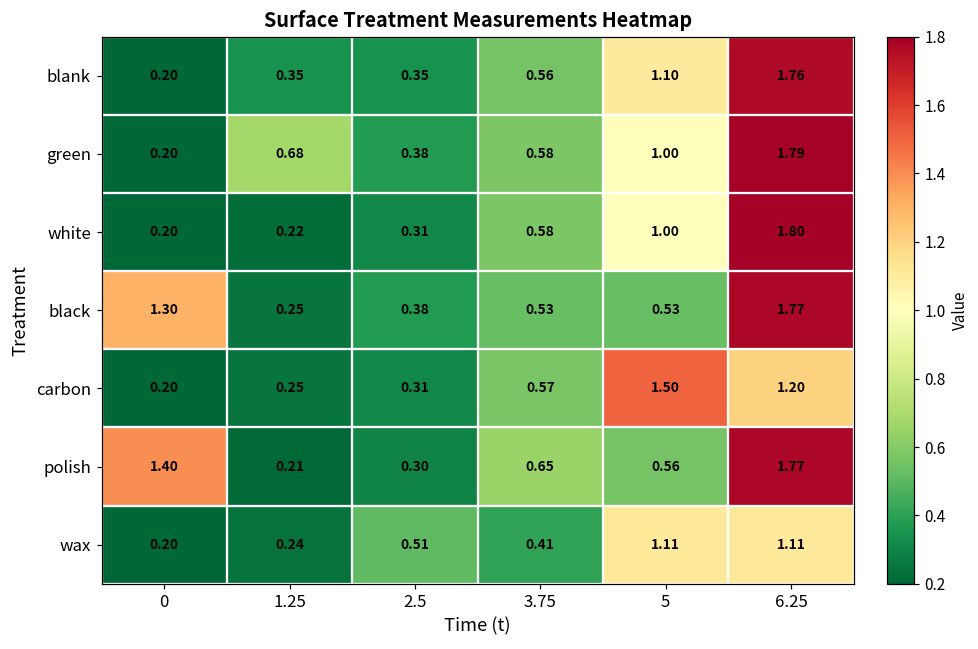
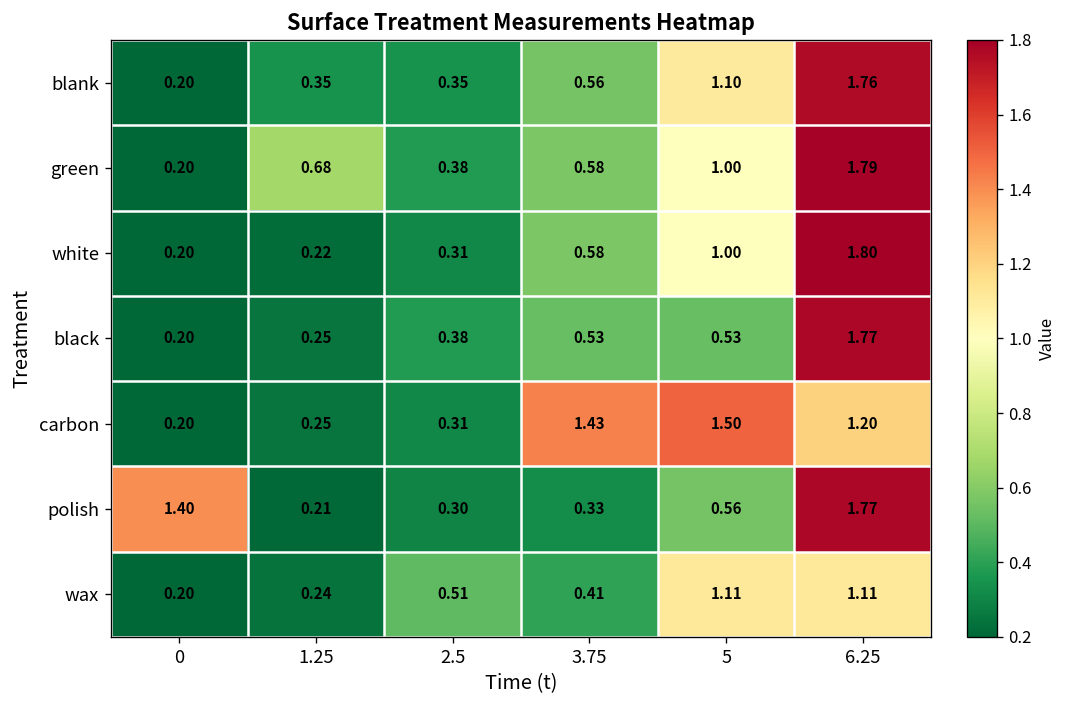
black, 0: 1.30 -> 0.20
carbon, 3.75: 0.57 -> 1.43
polish, 3.75: 0.65 -> 0.33
